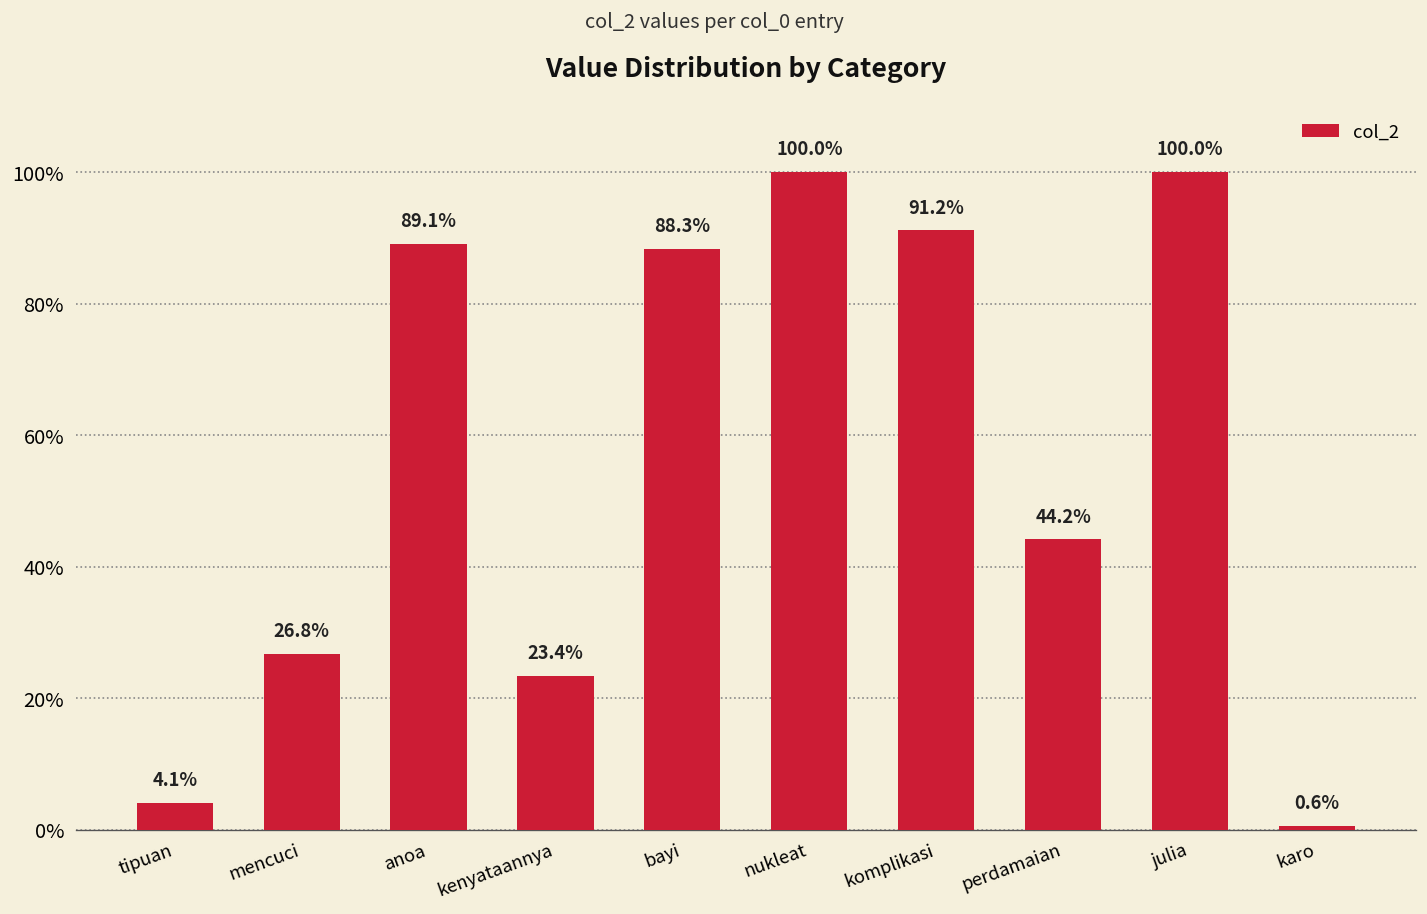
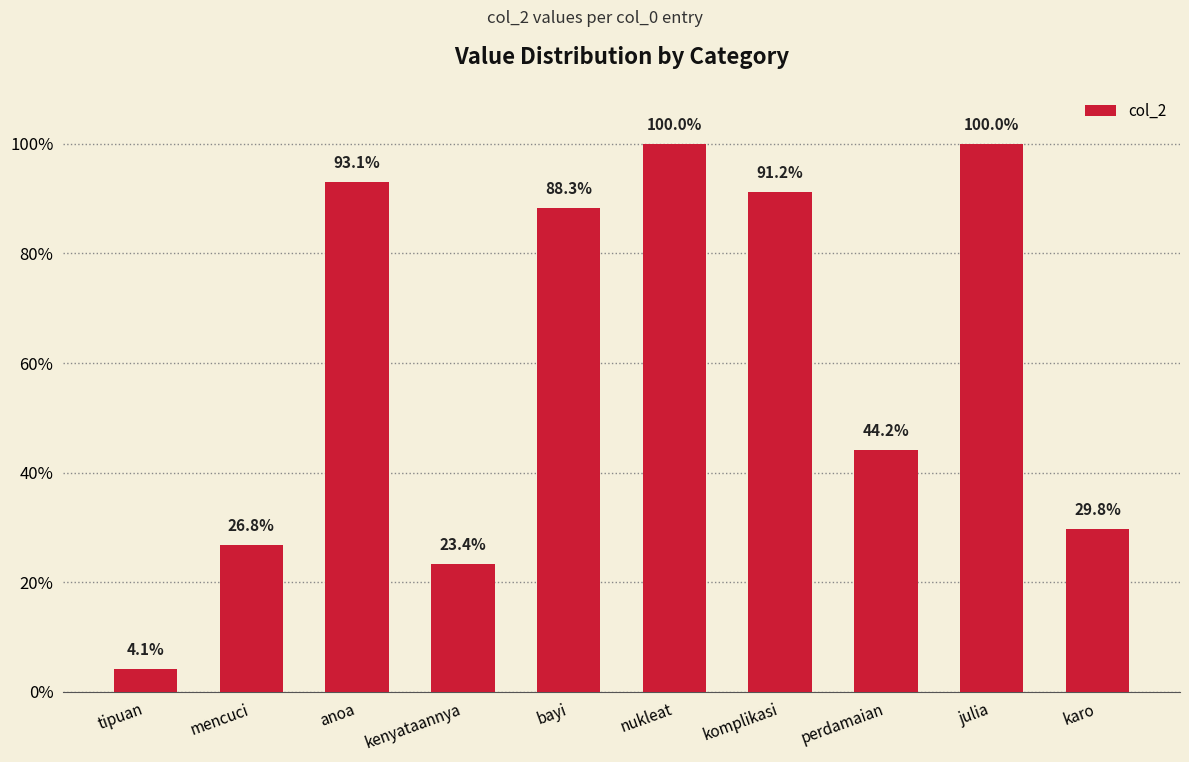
anoa: 89.1% -> 93.1%
karo: 0.6% -> 29.8%
